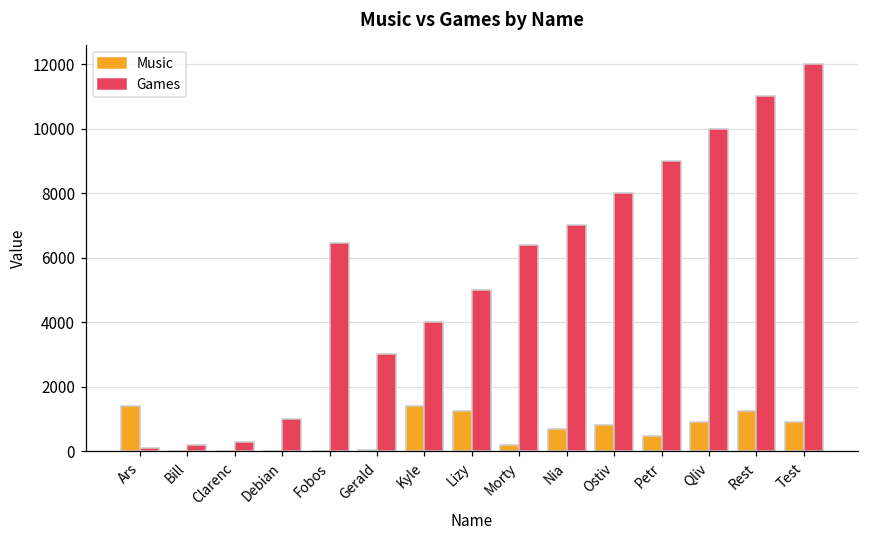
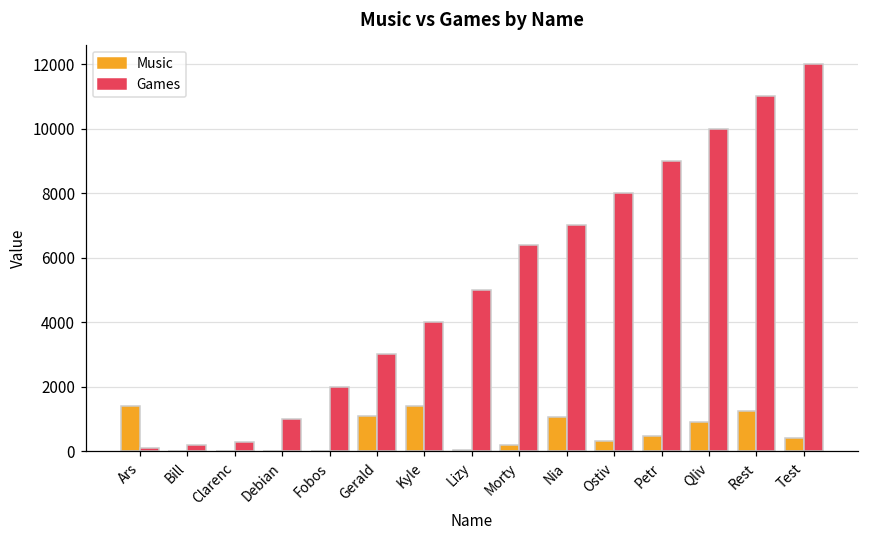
Games, Fobos: 6500 -> 2000
Music, Gerald: 0 -> 1100
Music, Lizy: 1300 -> 100
Music, Nia: 700 -> 1100
Music, Ostiv: 800 -> 300
Music, Test: 900 -> 400
